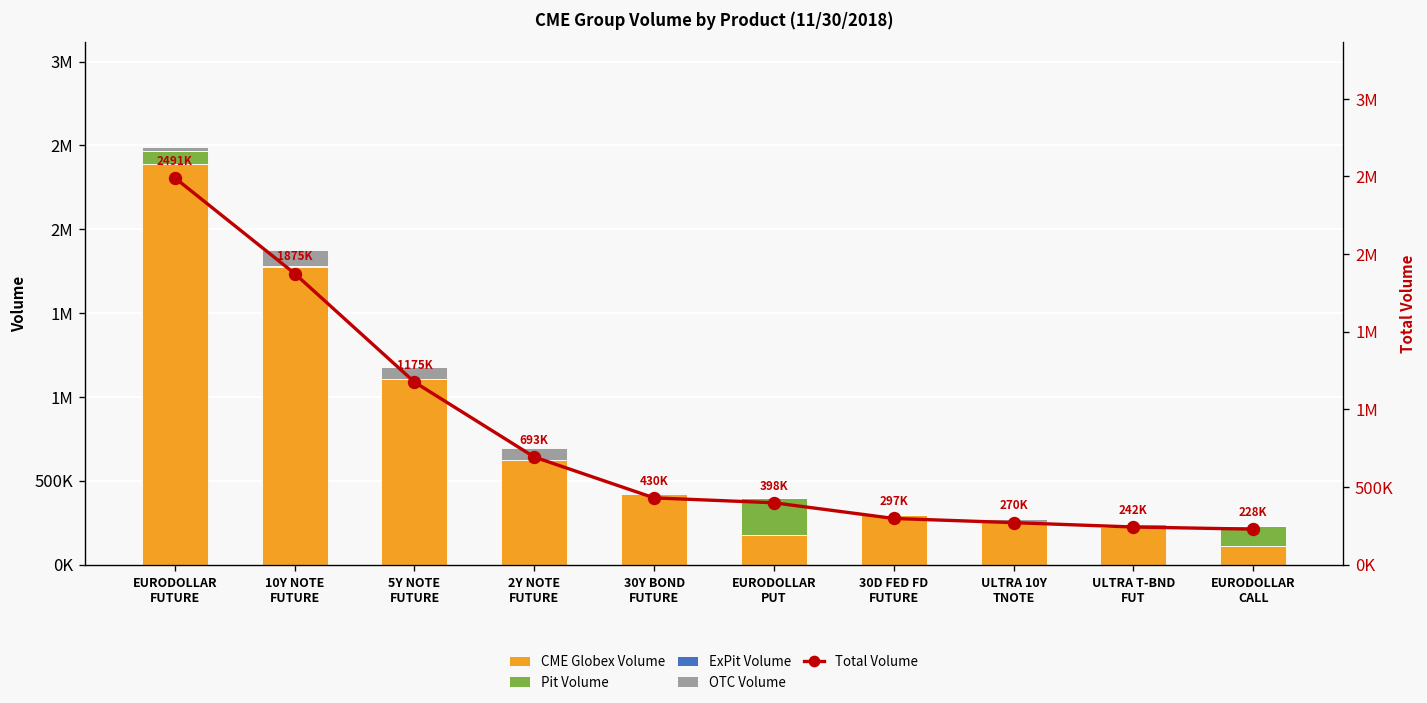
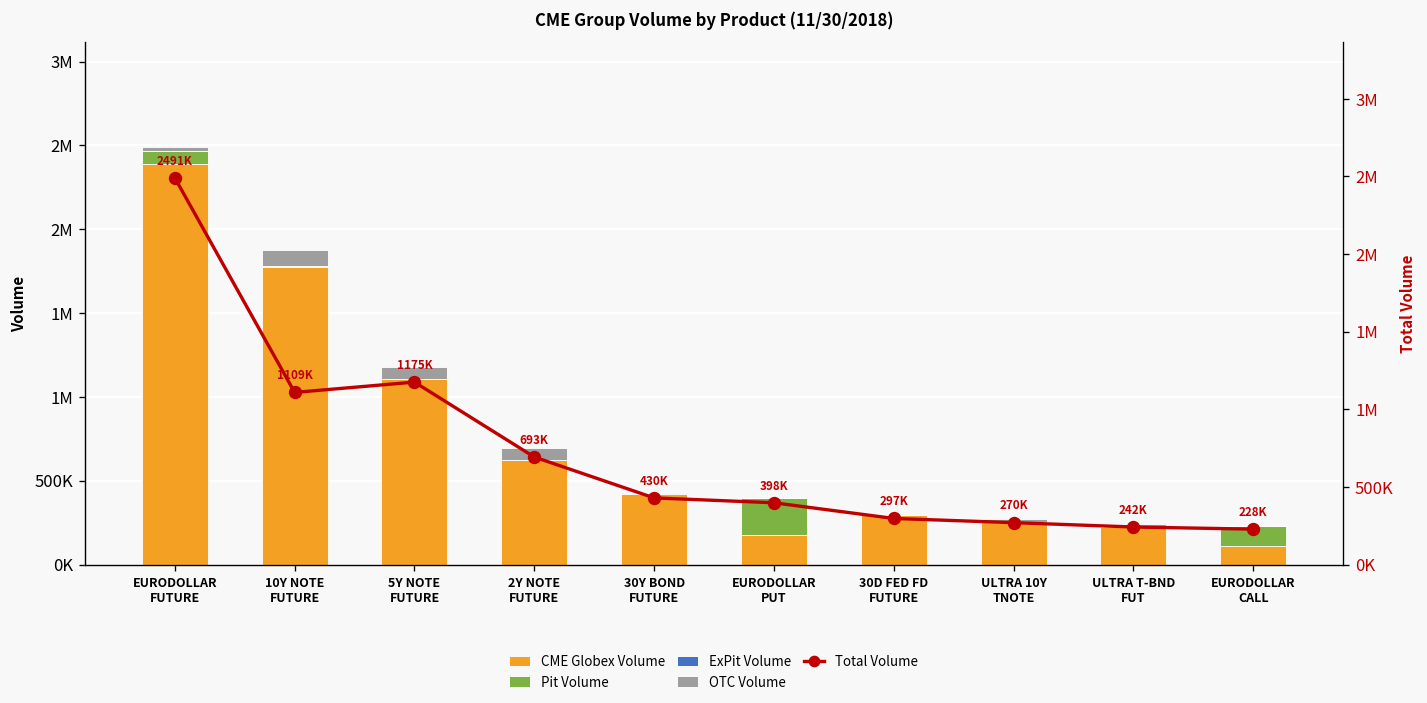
Total Volume, 10Y NOTE FUTURE: 1875K -> 1109K
